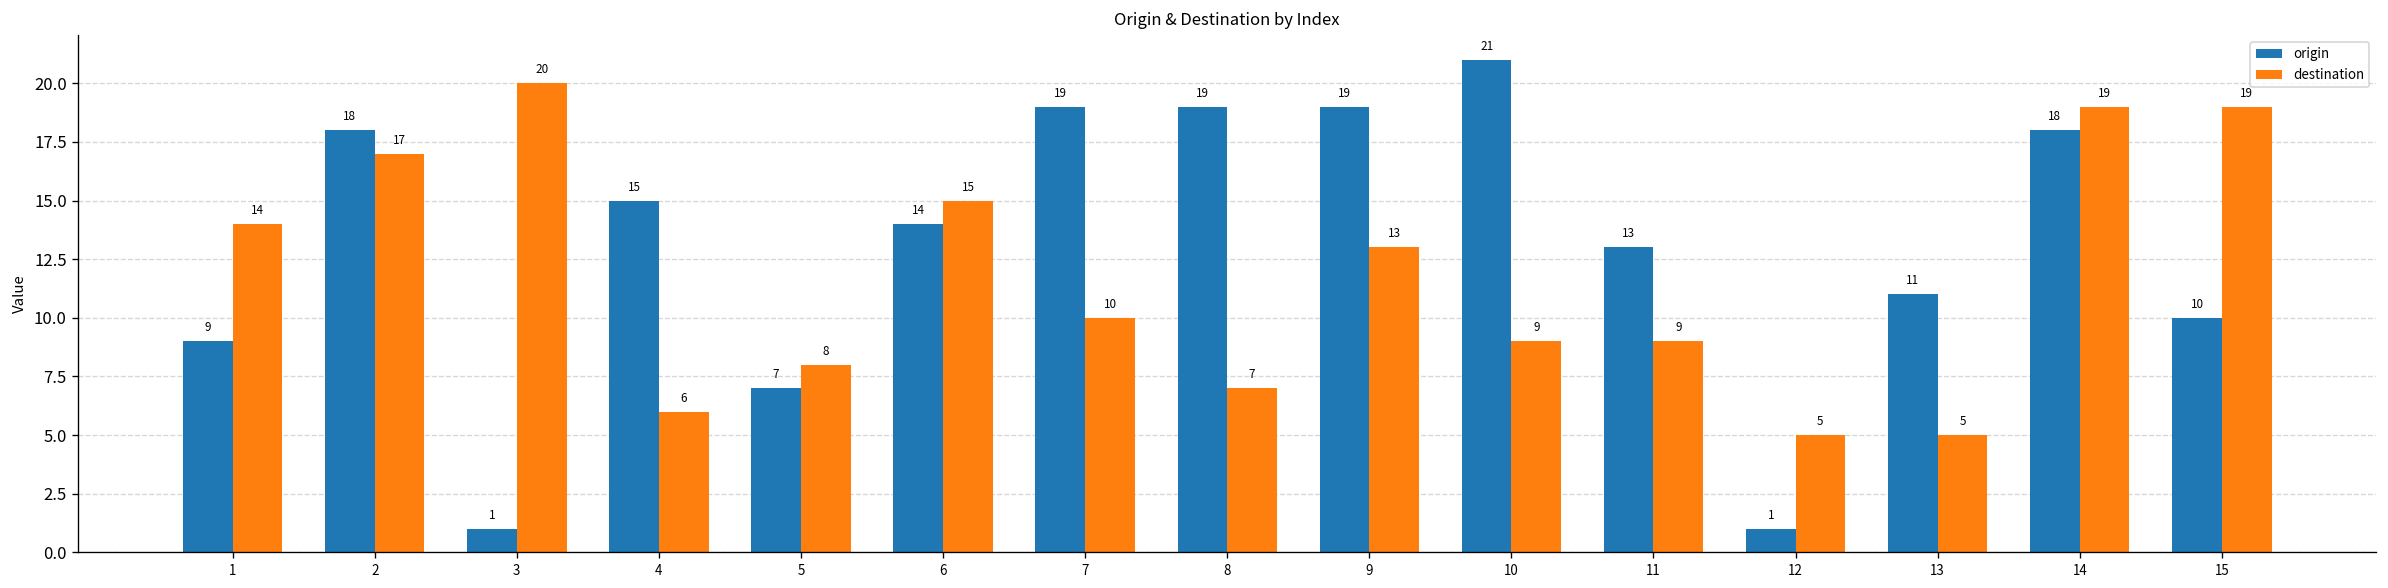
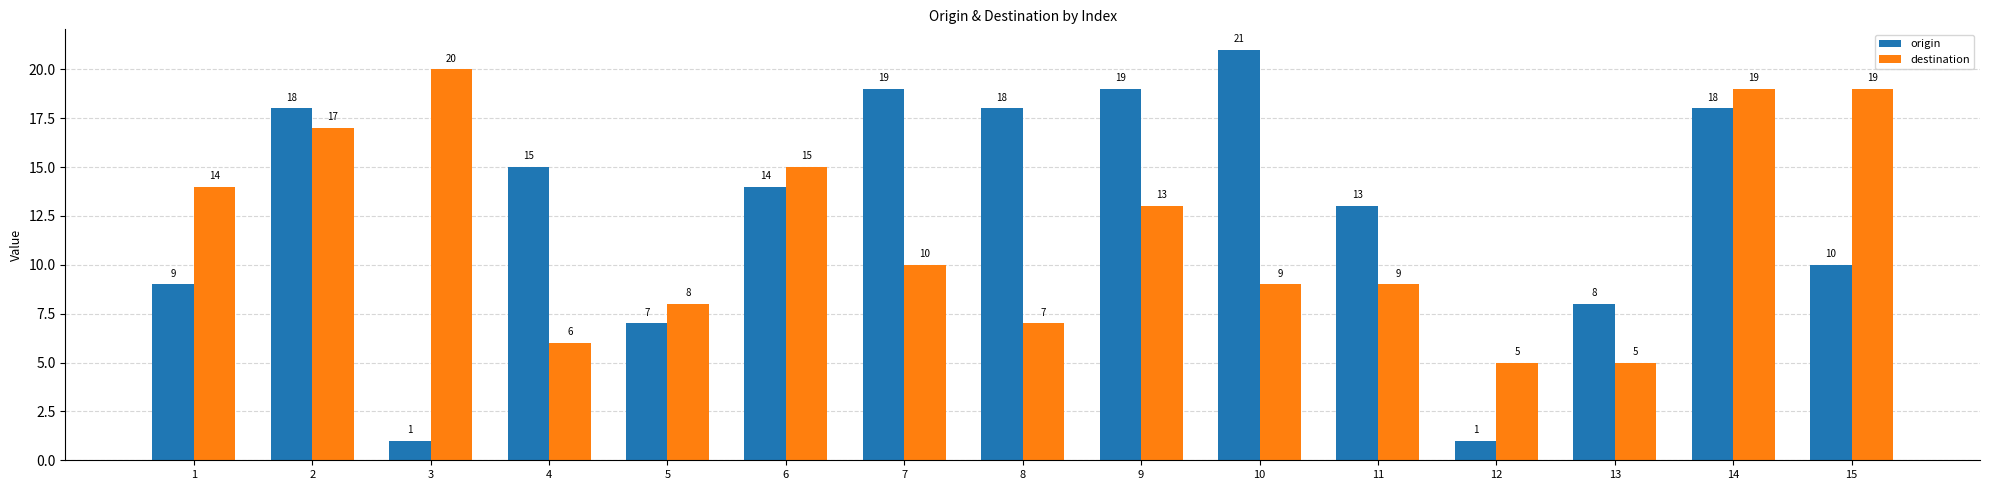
origin, 8: 19 -> 18
origin, 13: 11 -> 8
